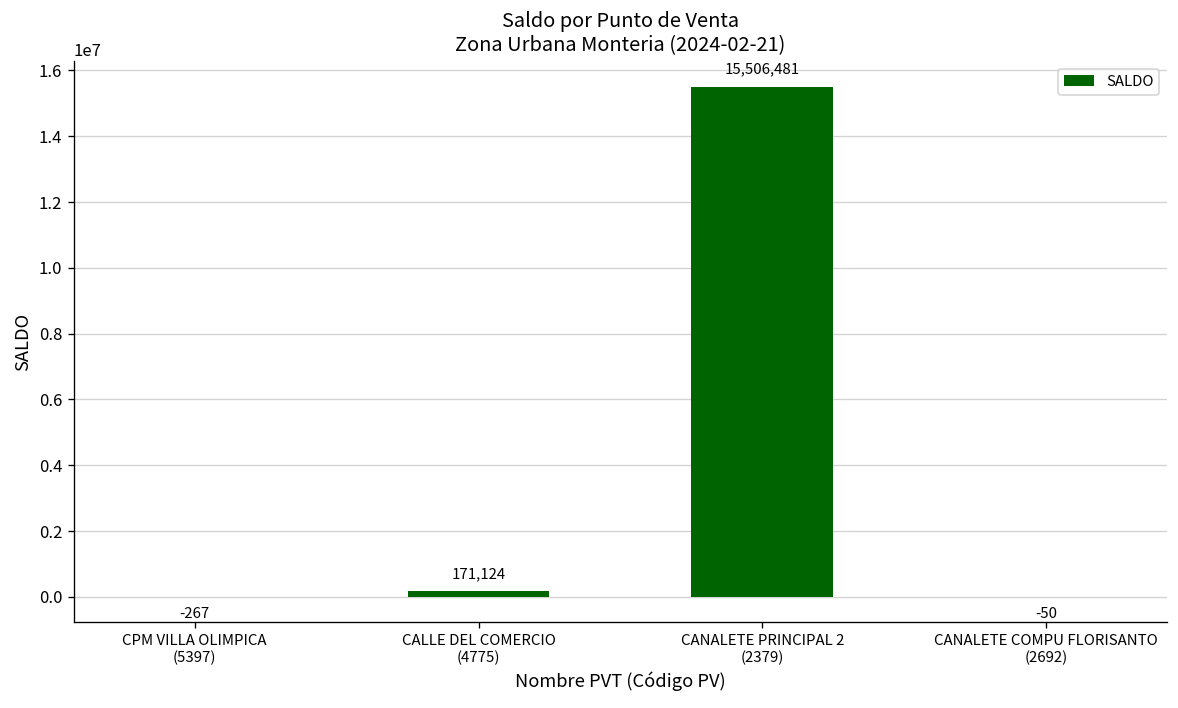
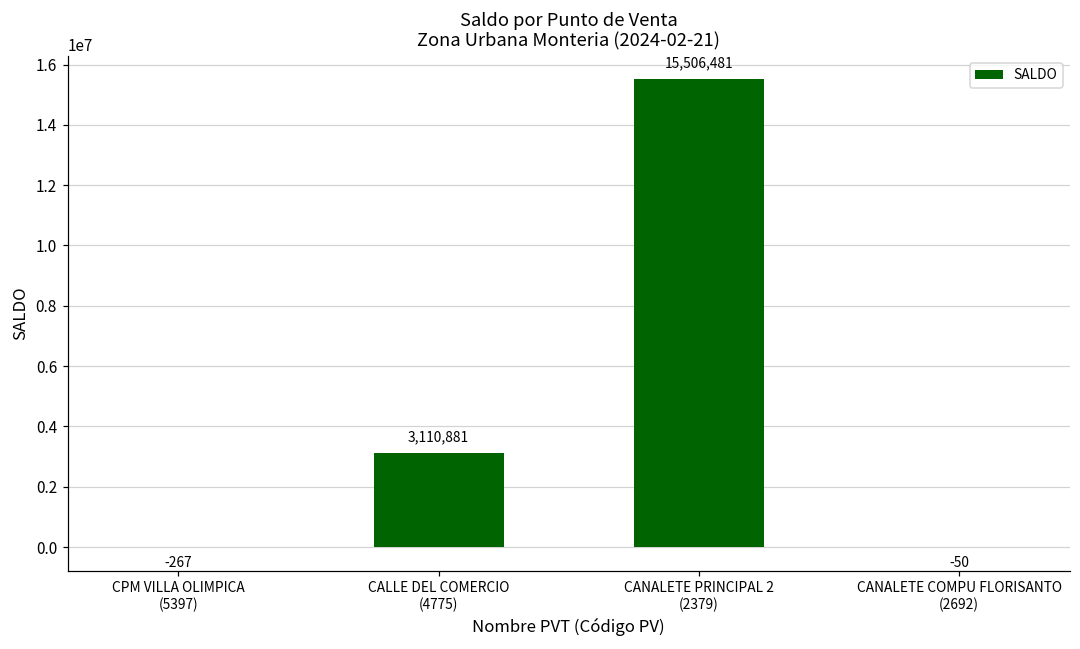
CALLE DEL COMERCIO (4775): 171,124 -> 3,110,881
